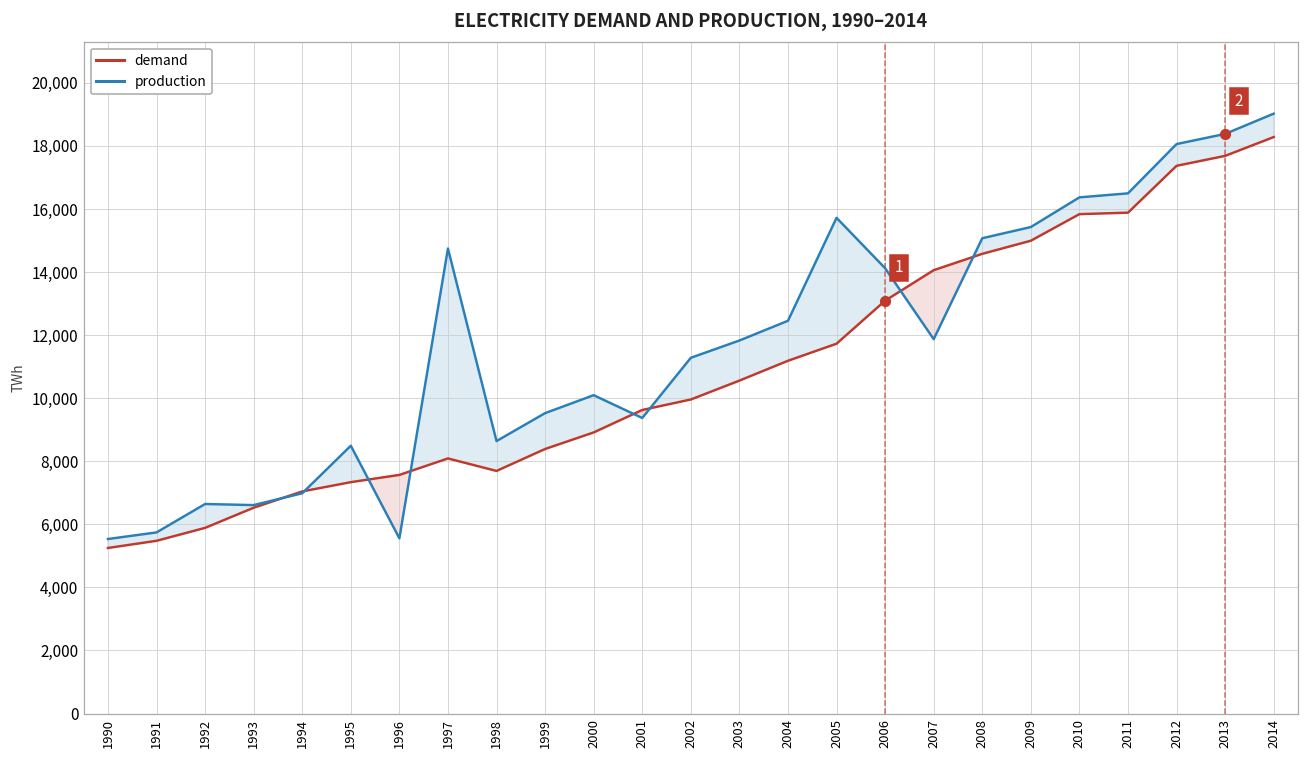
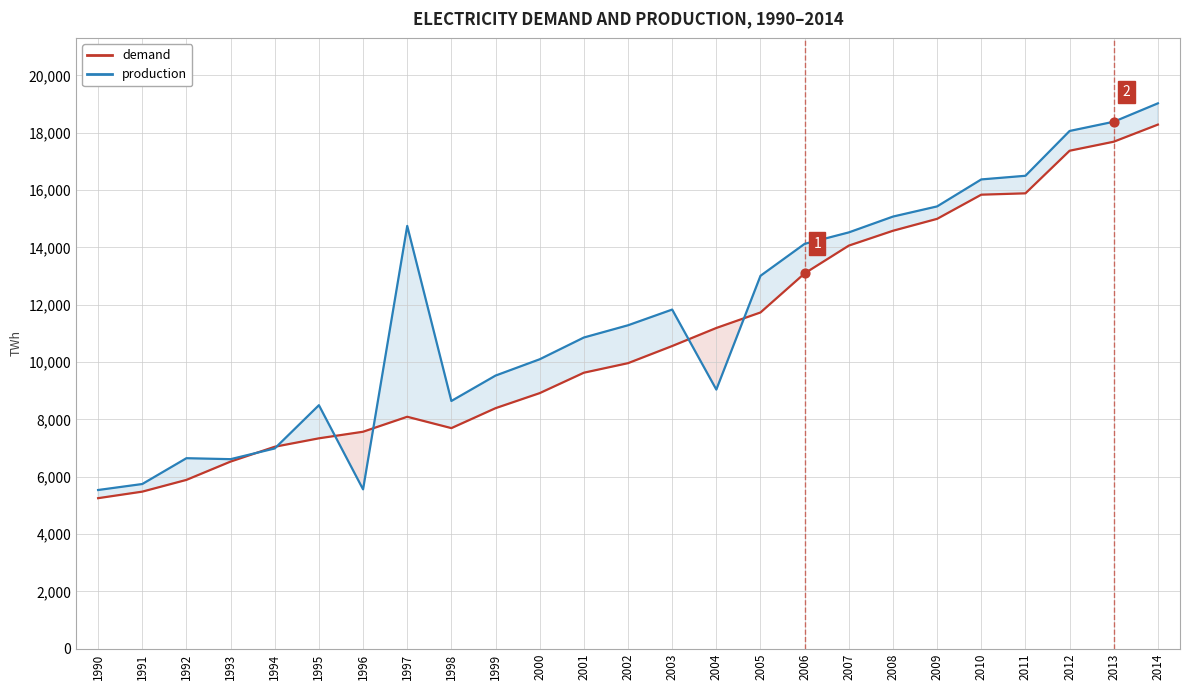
production, 2001: 9,400 -> 10,900
production, 2004: 12,500 -> 9,000
production, 2005: 15,700 -> 13,000
production, 2007: 11,900 -> 14,500
